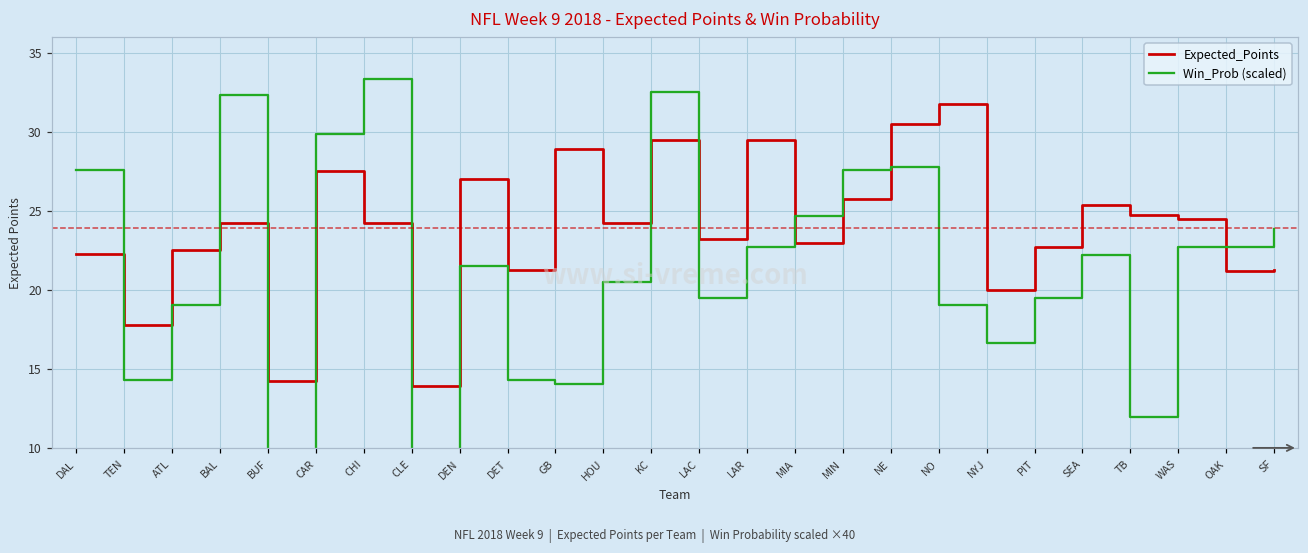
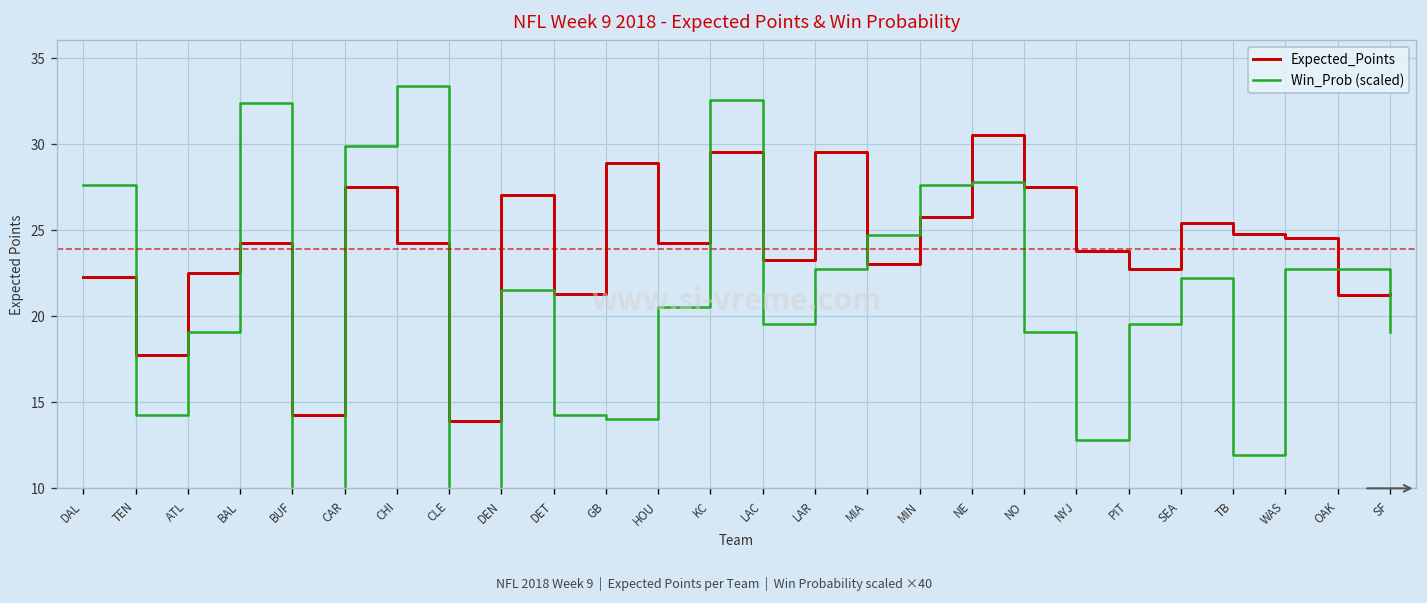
Expected_Points, NO: 31.8 -> 27.5
Expected_Points, NYJ: 20.0 -> 23.8
Win_Prob (scaled), NYJ: 16.7 -> 12.8
Win_Prob (scaled), SF: 23.9 -> 19.0
